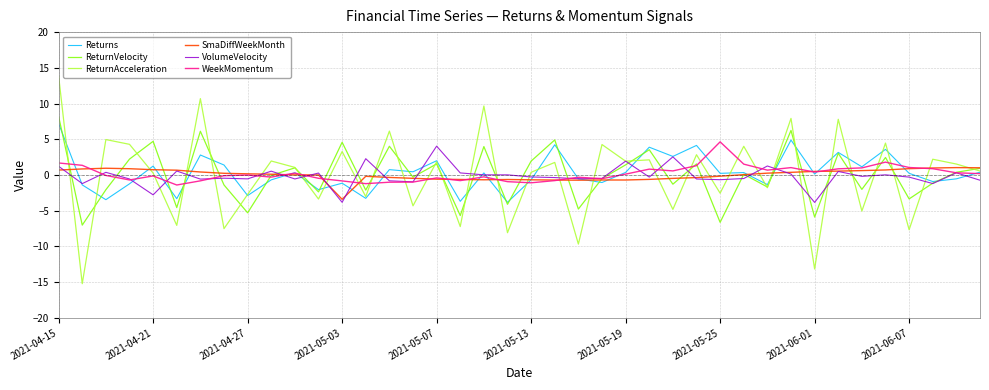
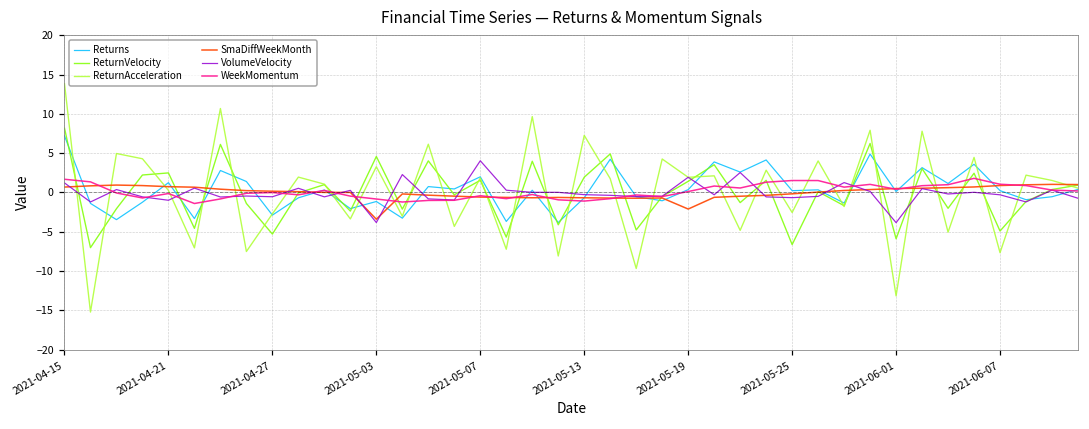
ReturnVelocity, 2021-04-21: 5 -> 2
VolumeVelocity, 2021-04-21: -3 -> -1
ReturnAcceleration, 2021-05-13: 0 -> 7
SmaDiffWeekMonth, 2021-05-19: -1 -> -2
WeekMomentum, 2021-05-25: 5 -> 2
ReturnVelocity, 2021-06-07: -3 -> -5
